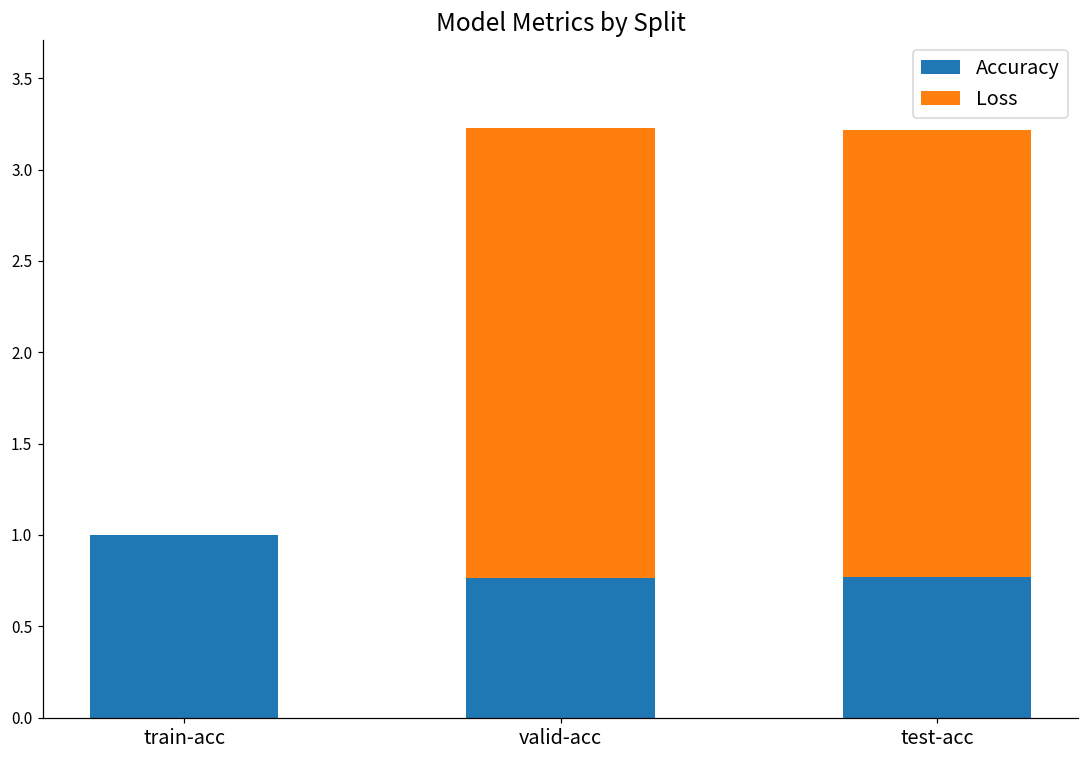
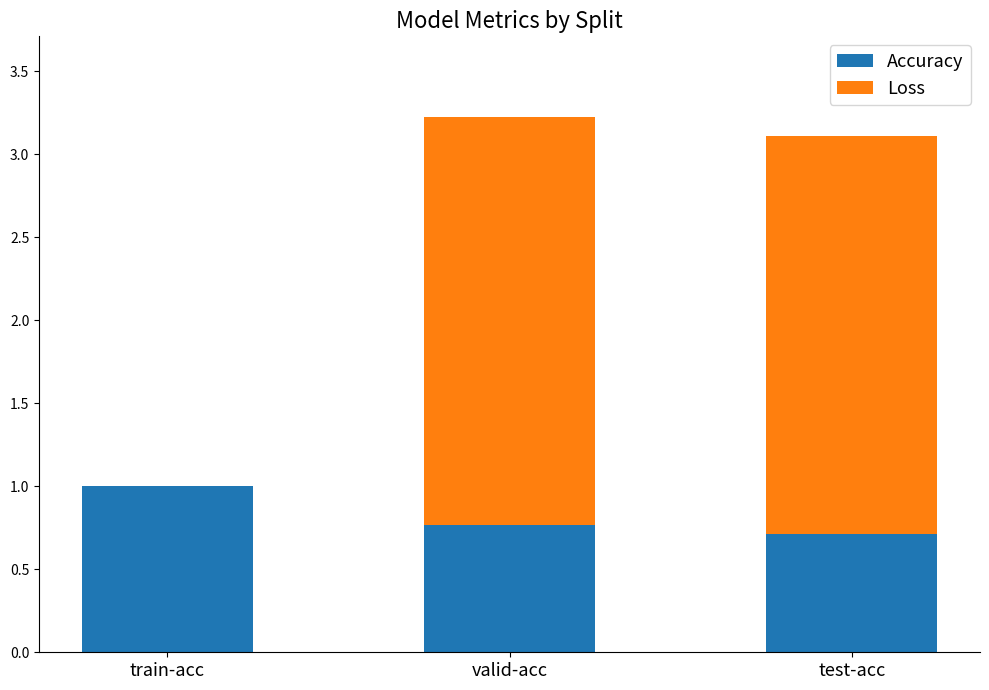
Accuracy, test-acc: 0.77 -> 0.71
Loss, test-acc: 2.45 -> 2.40
